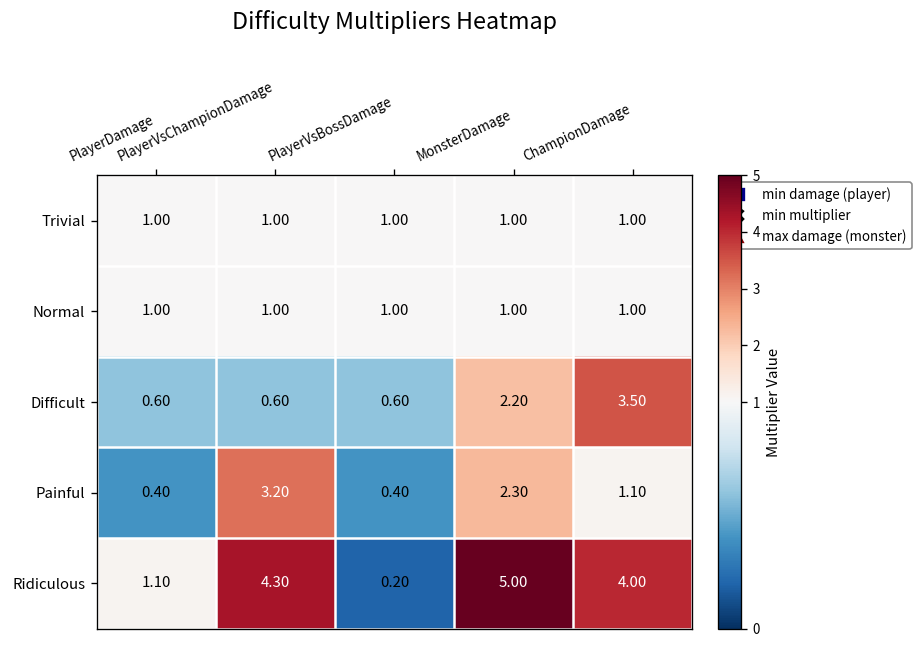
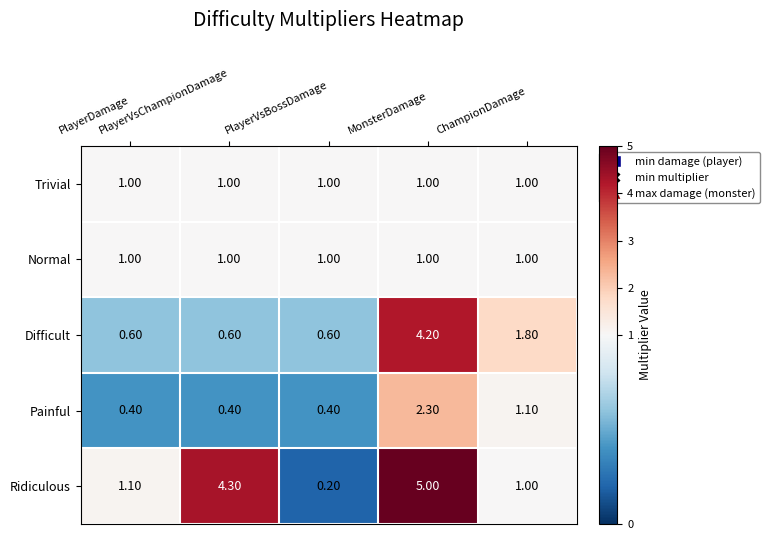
Difficult, MonsterDamage: 2.20 -> 4.20
Difficult, ChampionDamage: 3.50 -> 1.80
Painful, PlayerVsChampionDamage: 3.20 -> 0.40
Ridiculous, ChampionDamage: 4.00 -> 1.00
